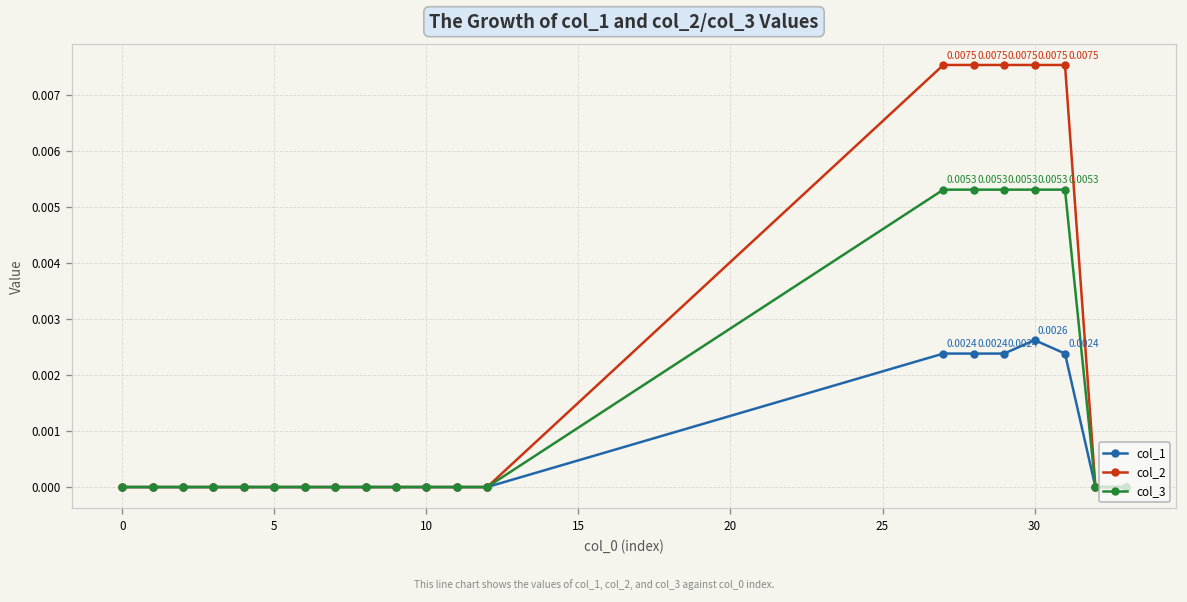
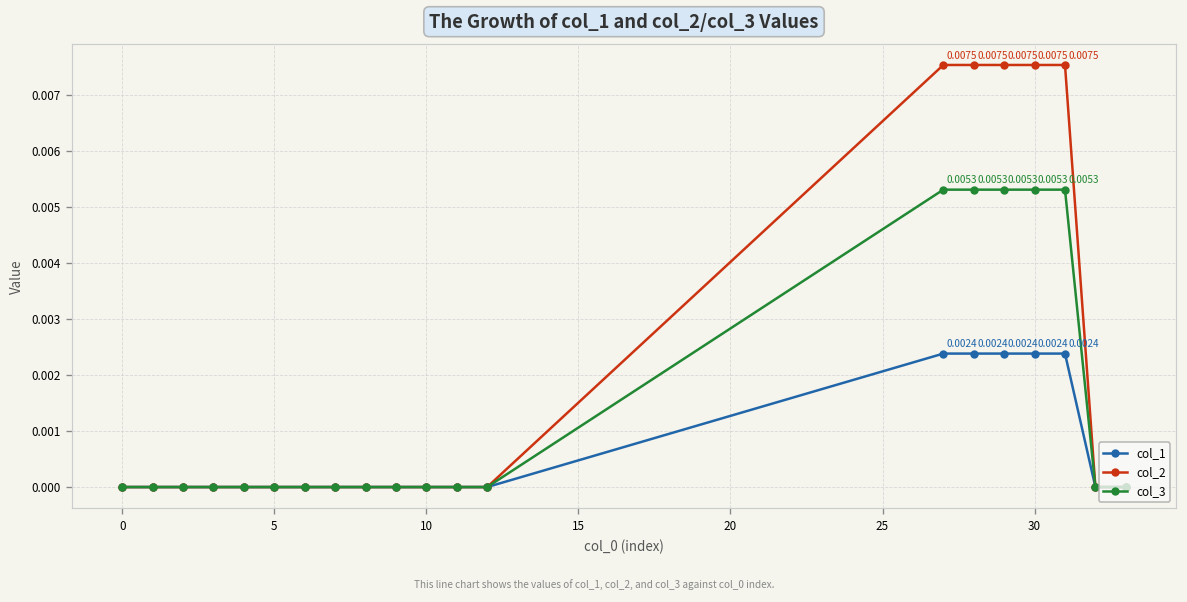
col_1, 30: 0.0026 -> 0.0024
